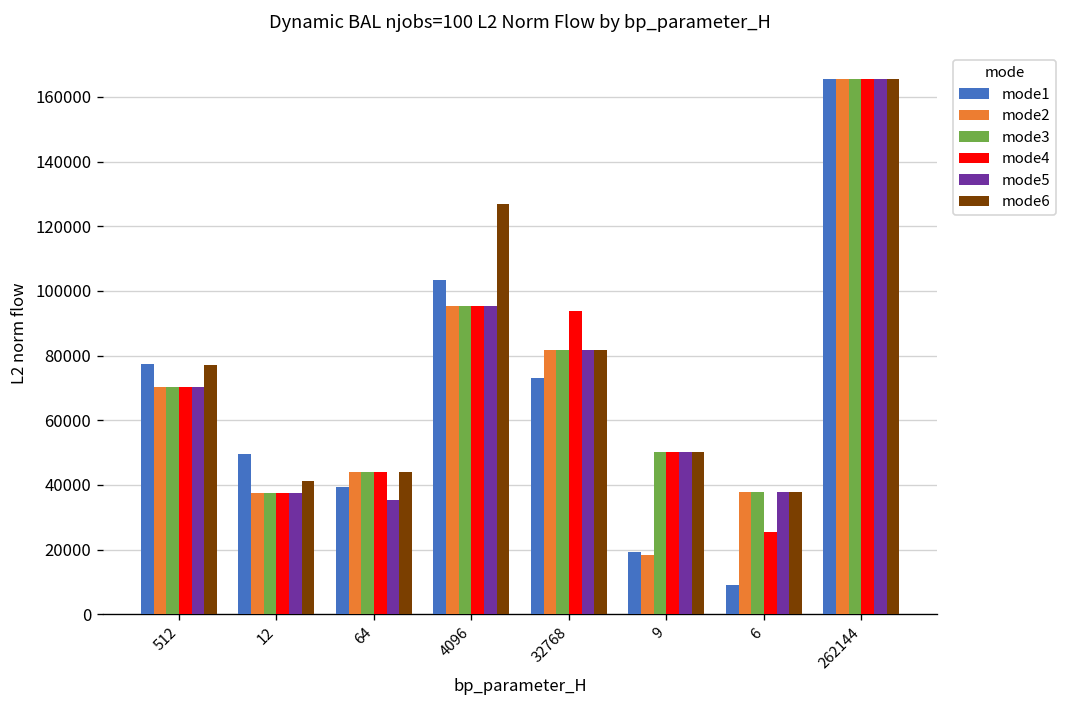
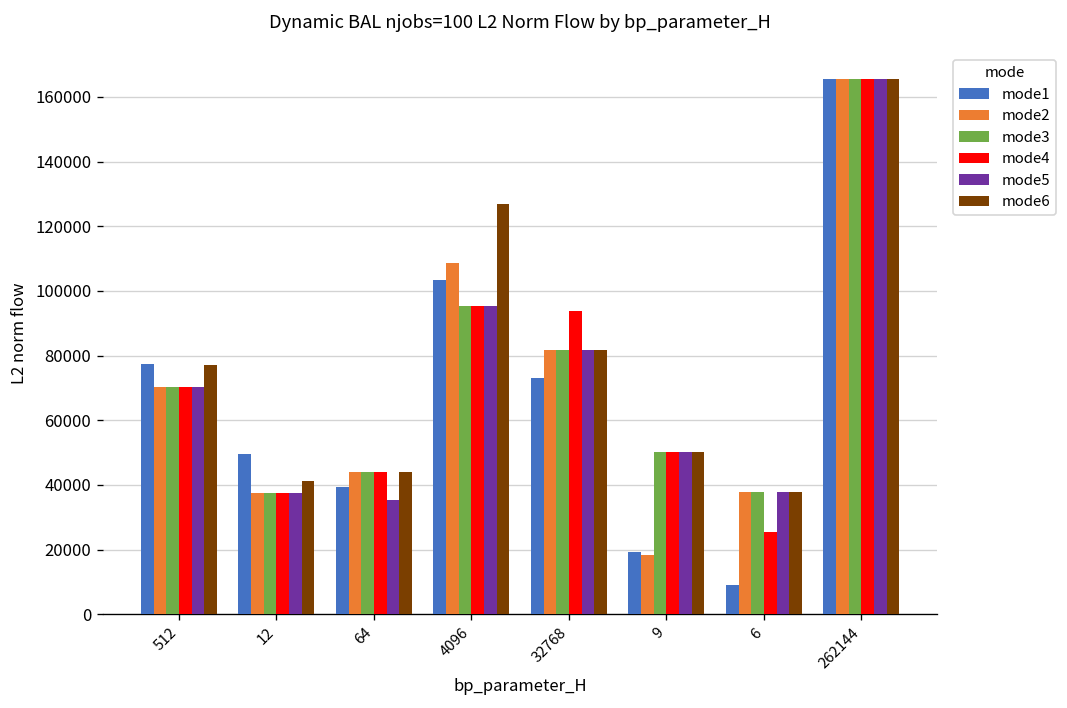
mode2, 4096: 95000 -> 109000
